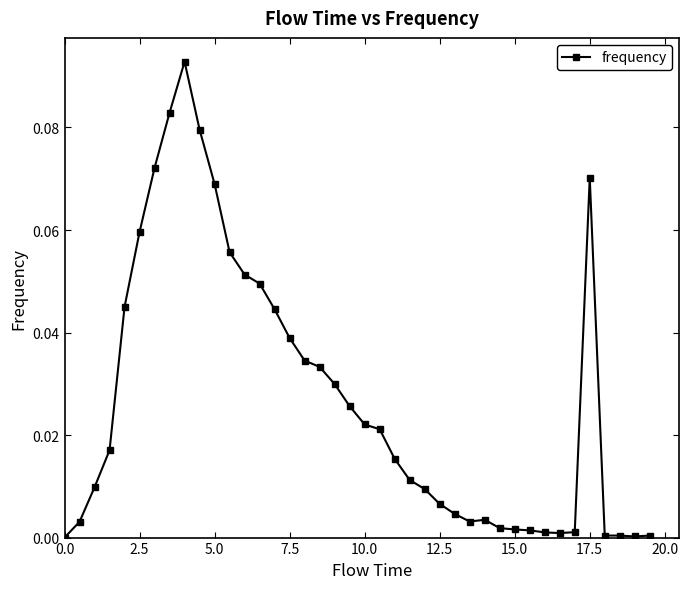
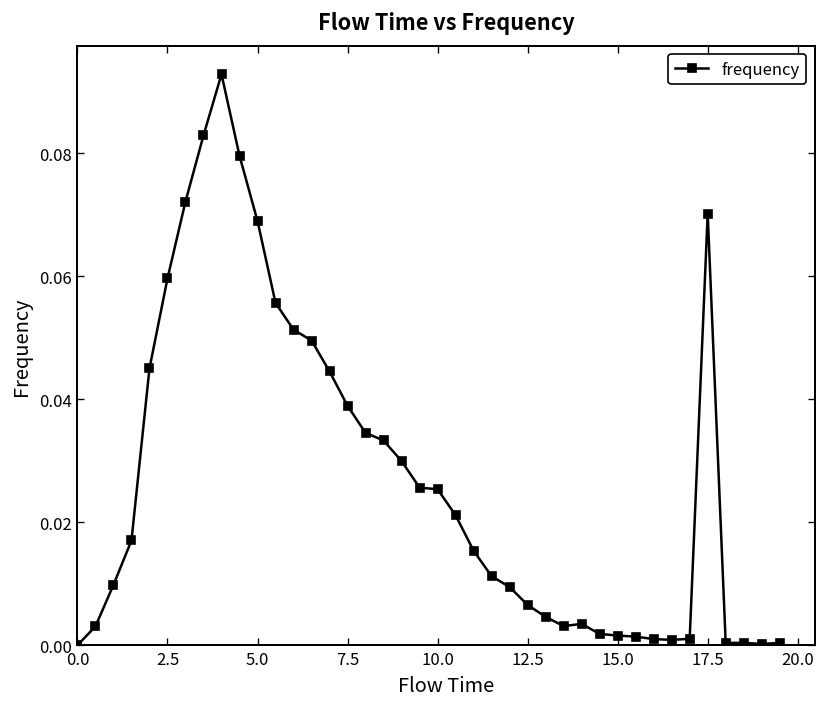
10.0: 0.022 -> 0.025
